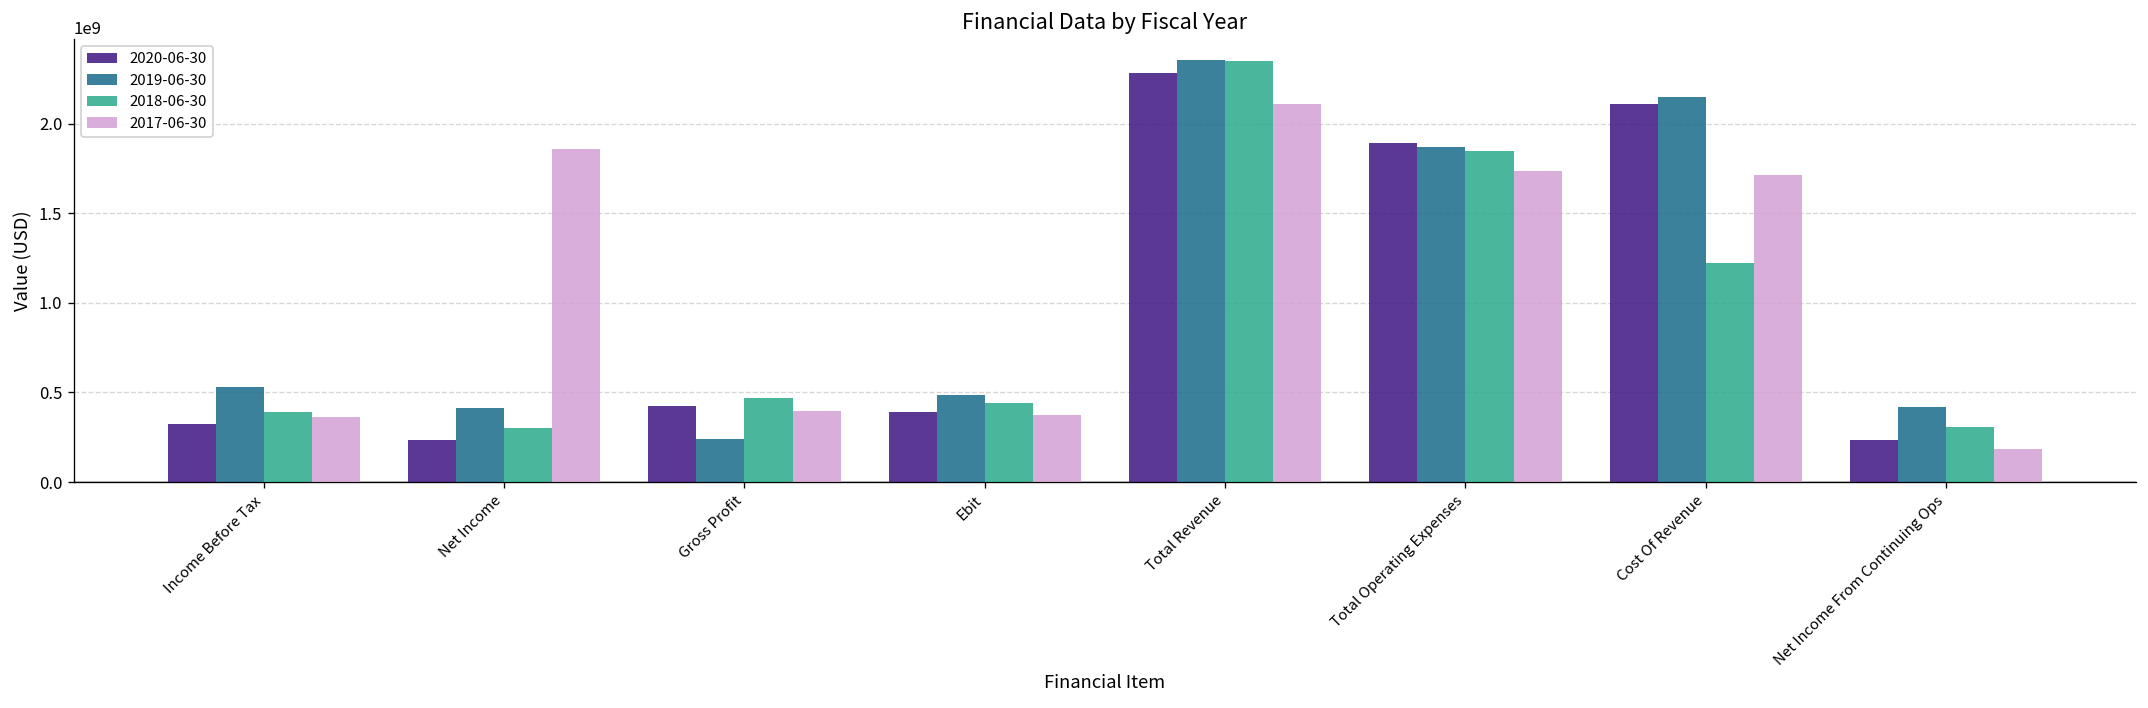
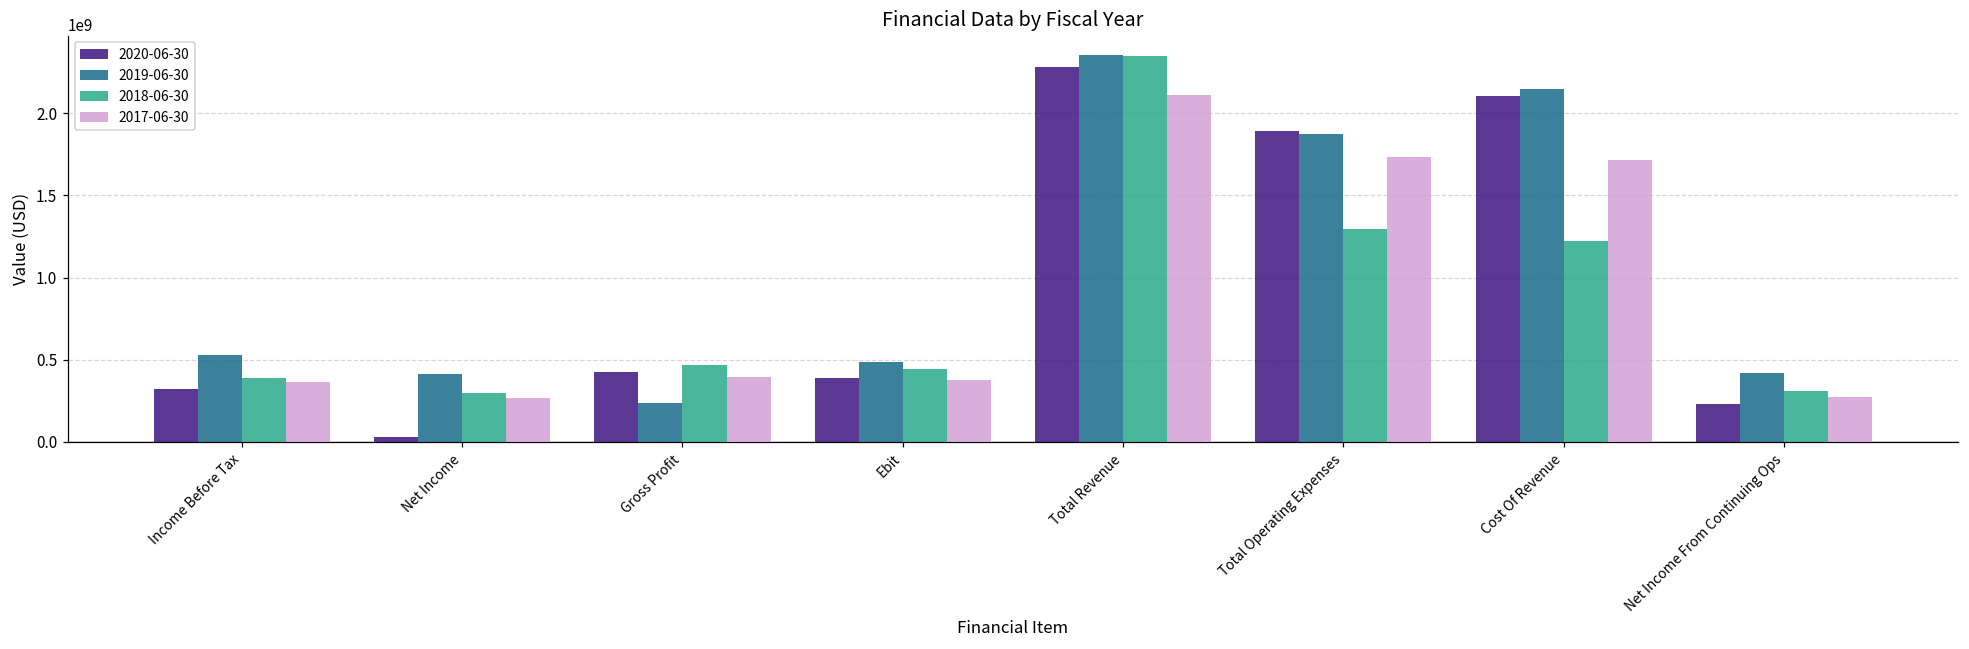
2020-06-30, Net Income: 230000000 -> 30000000
2017-06-30, Net Income: 1860000000 -> 270000000
2018-06-30, Total Operating Expenses: 1850000000 -> 1290000000
2017-06-30, Net Income From Continuing Ops: 180000000 -> 270000000
